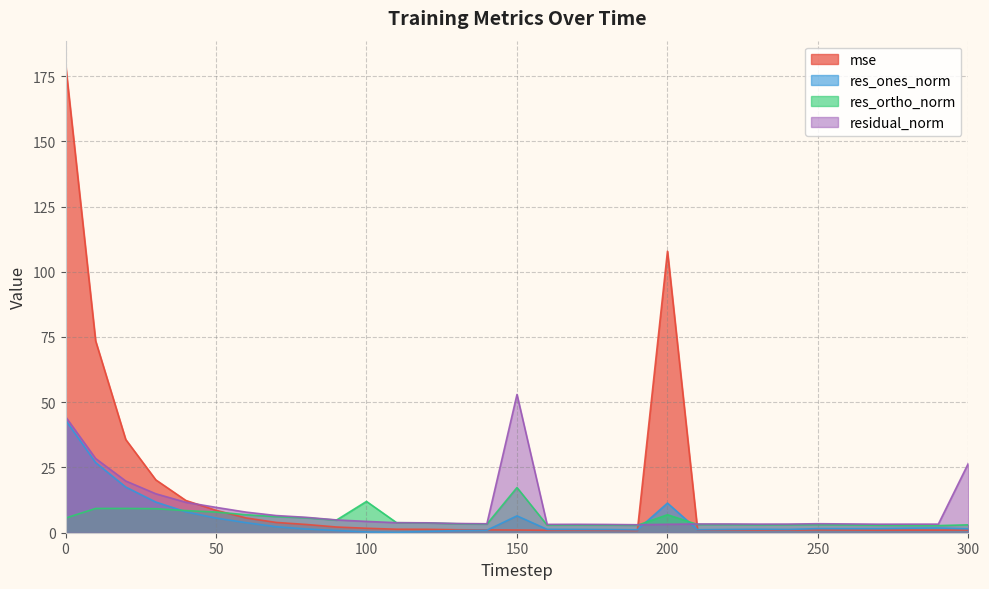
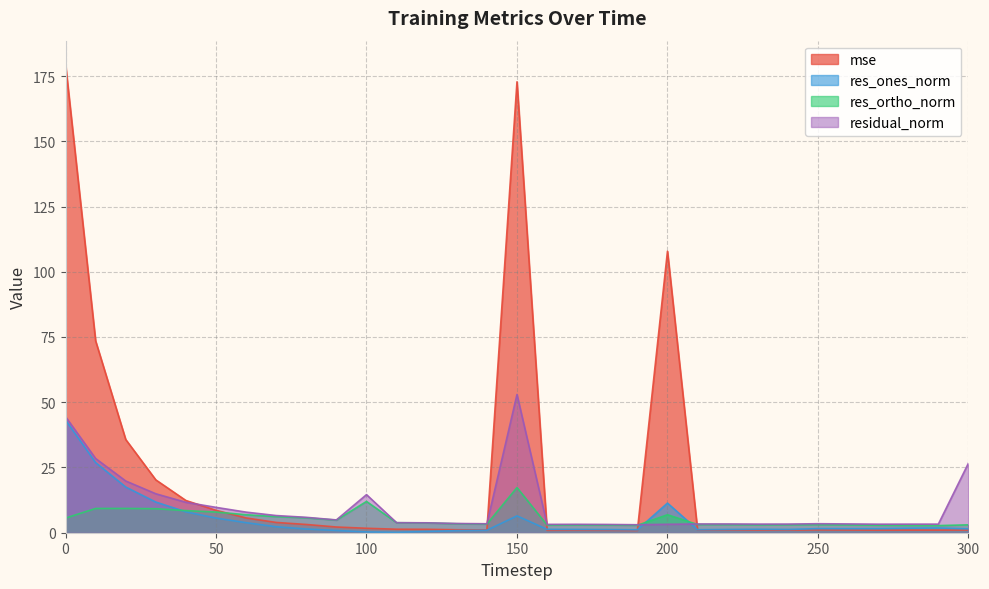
residual_norm, 100: 4 -> 15
mse, 150: 1 -> 173
